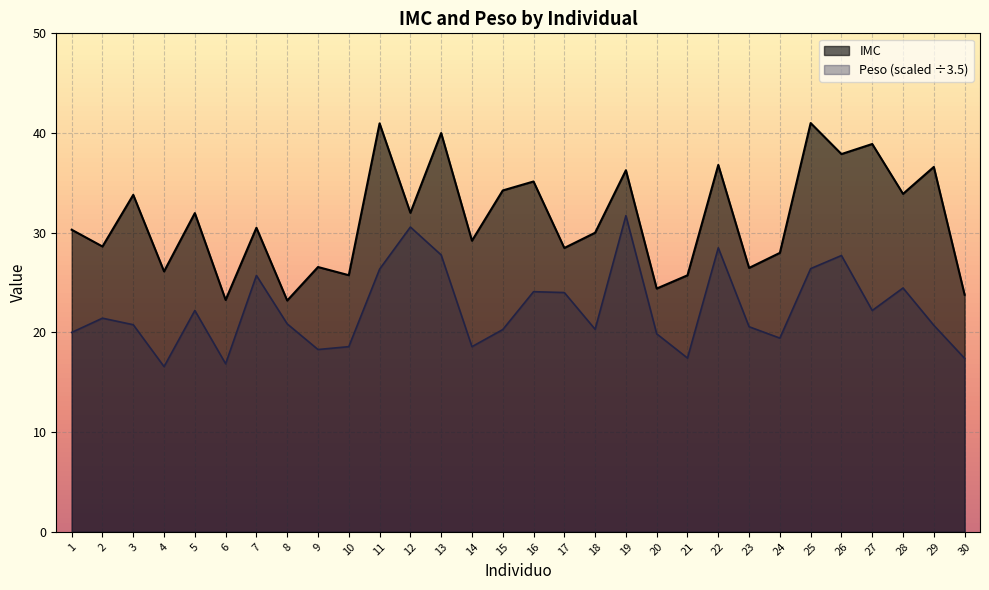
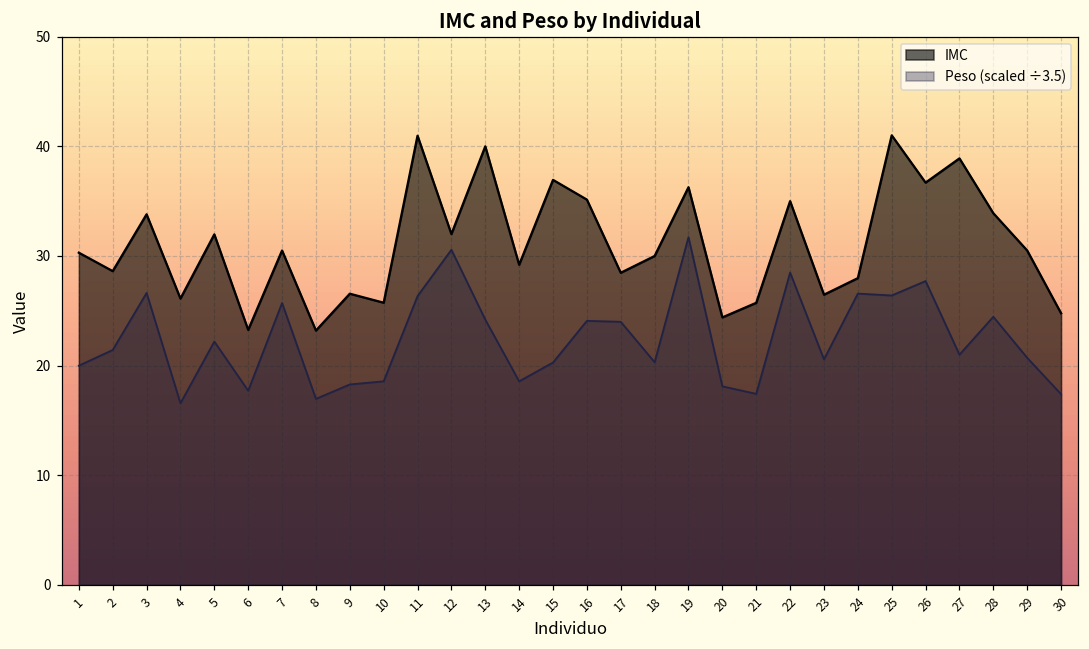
Peso (scaled ÷3.5), 3: 21 -> 27
Peso (scaled ÷3.5), 6: 17 -> 18
Peso (scaled ÷3.5), 8: 21 -> 17
Peso (scaled ÷3.5), 13: 28 -> 24
IMC, 15: 34 -> 37
Peso (scaled ÷3.5), 20: 20 -> 18
IMC, 22: 37 -> 35
Peso (scaled ÷3.5), 24: 19 -> 27
IMC, 26: 38 -> 37
Peso (scaled ÷3.5), 27: 22 -> 21
IMC, 29: 37 -> 31
IMC, 30: 24 -> 25
